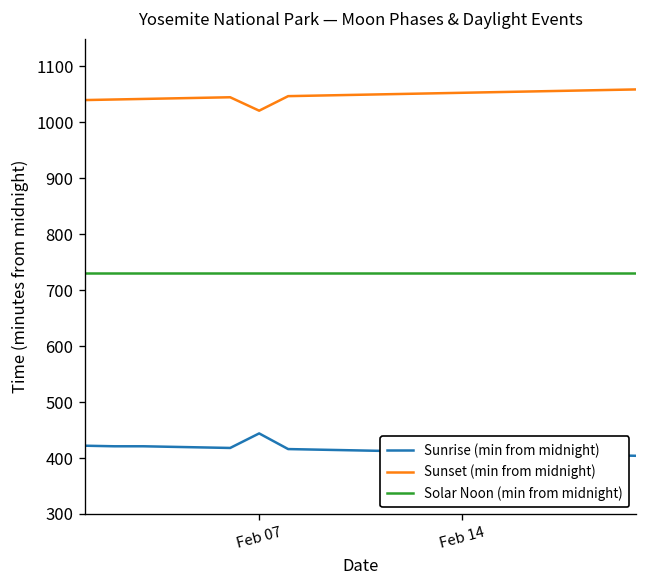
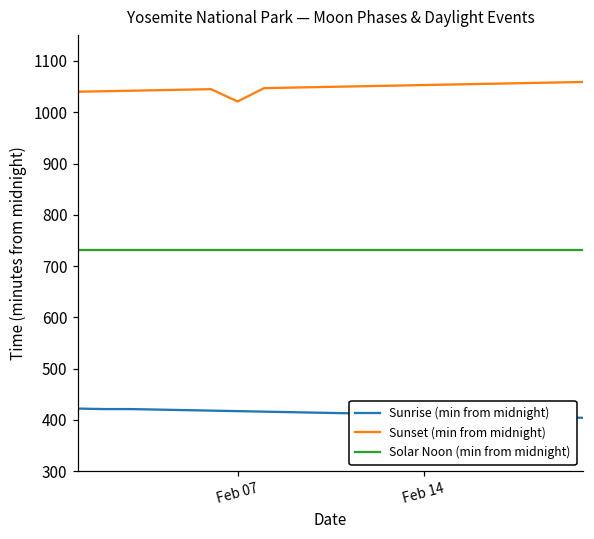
Sunrise (min from midnight), Feb 07: 440 -> 420
